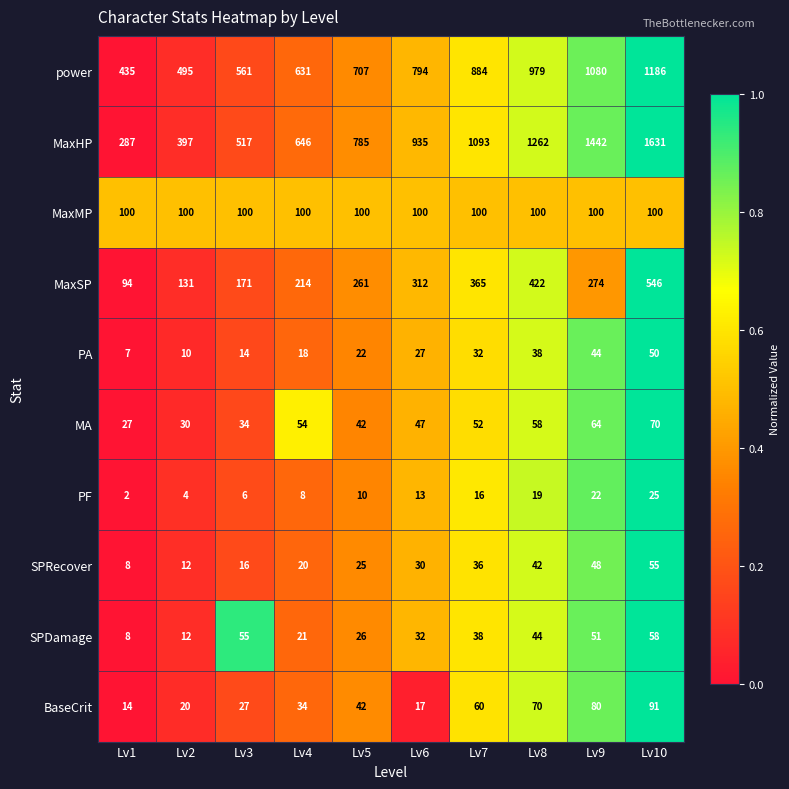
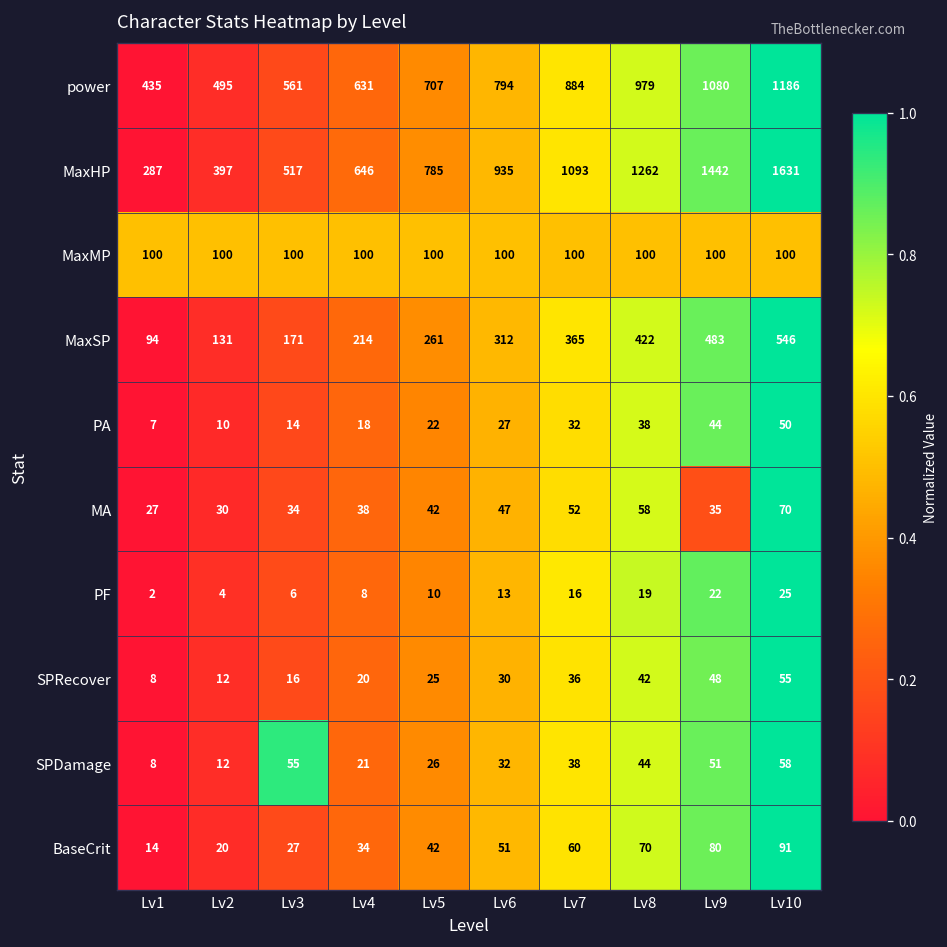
MaxSP, Lv9: 274 -> 483
MA, Lv4: 54 -> 38
MA, Lv9: 64 -> 35
BaseCrit, Lv6: 17 -> 51
